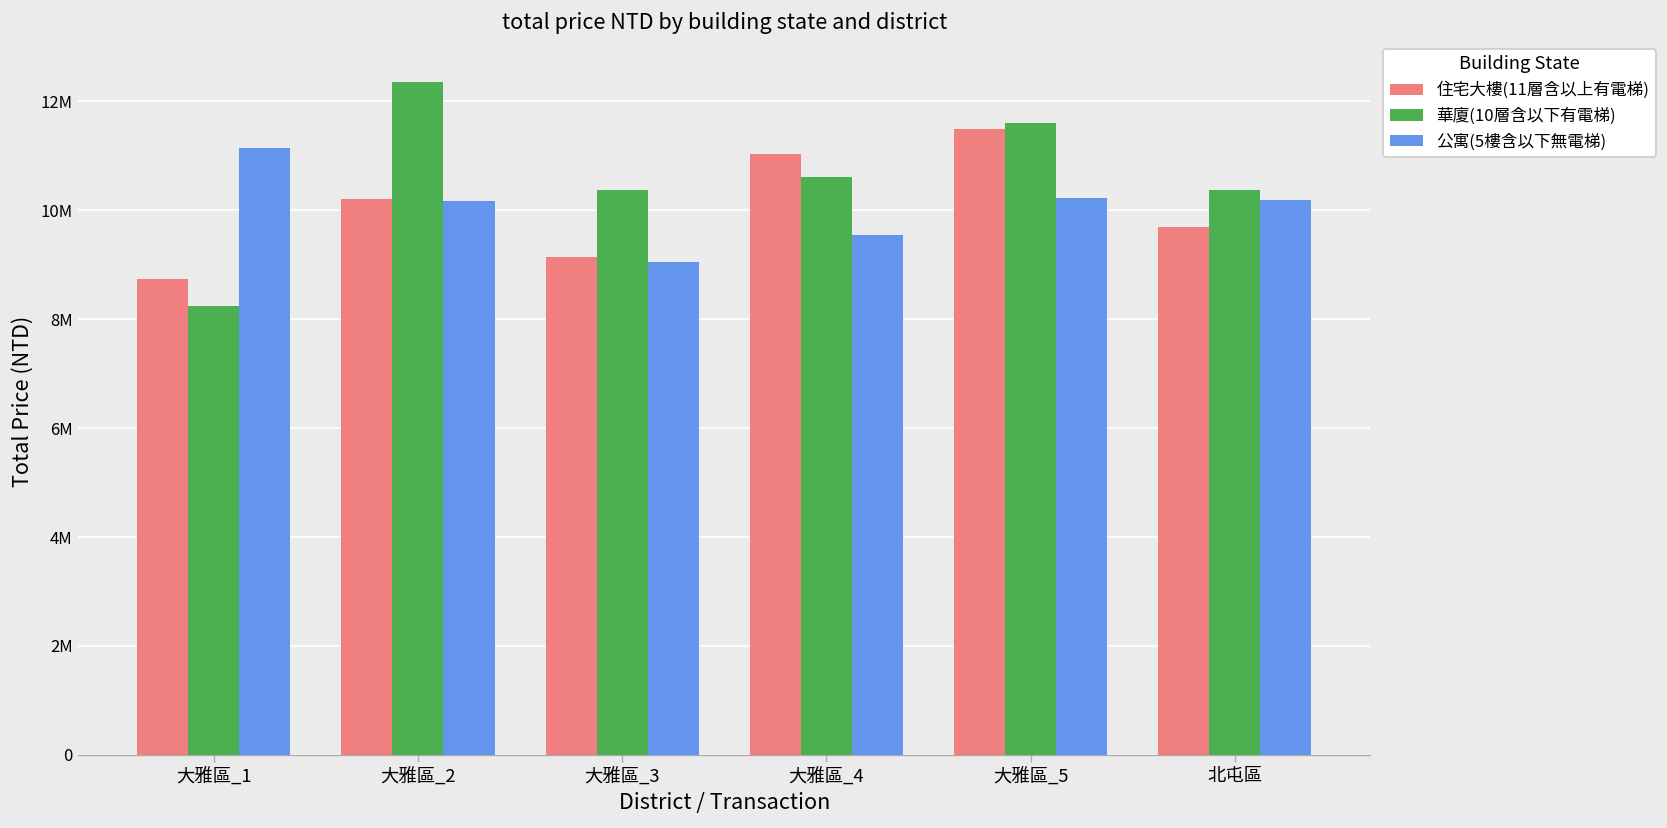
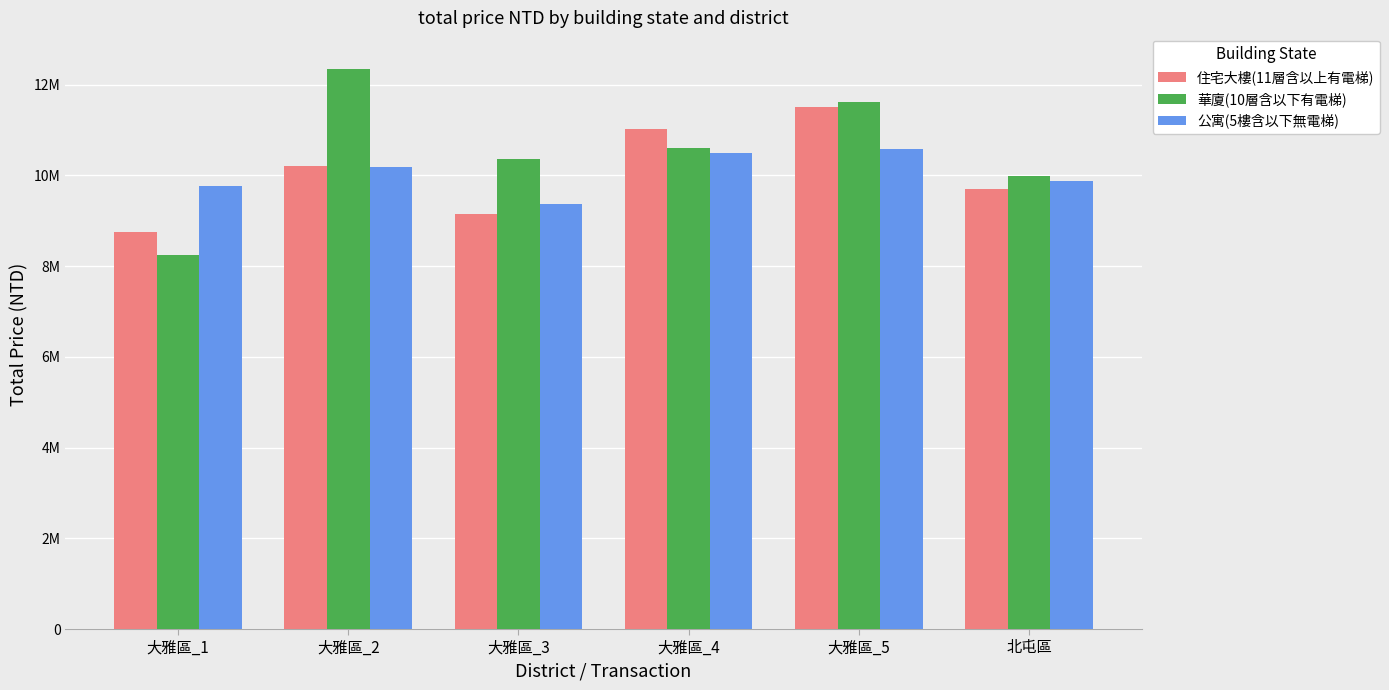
公寓(5樓含以下無電梯), 大雅區_1: 11100000 -> 9800000
公寓(5樓含以下無電梯), 大雅區_3: 9100000 -> 9400000
公寓(5樓含以下無電梯), 大雅區_4: 9600000 -> 10500000
公寓(5樓含以下無電梯), 大雅區_5: 10200000 -> 10600000
華廈(10層含以下有電梯), 北屯區: 10400000 -> 10000000
公寓(5樓含以下無電梯), 北屯區: 10200000 -> 9900000
